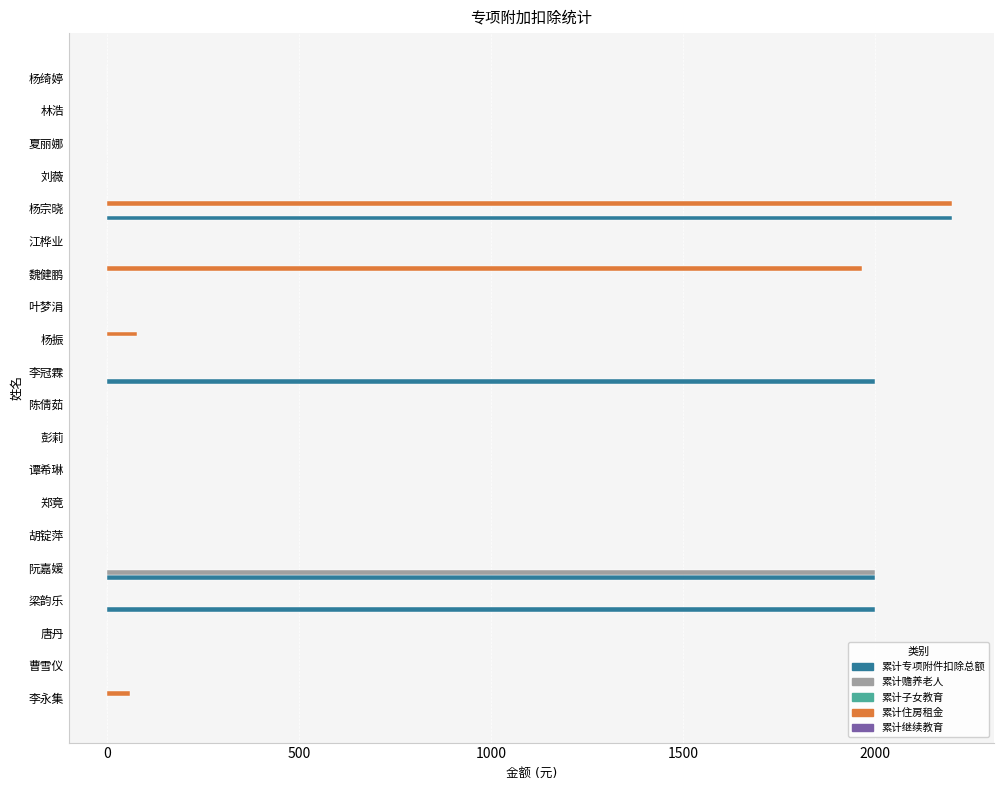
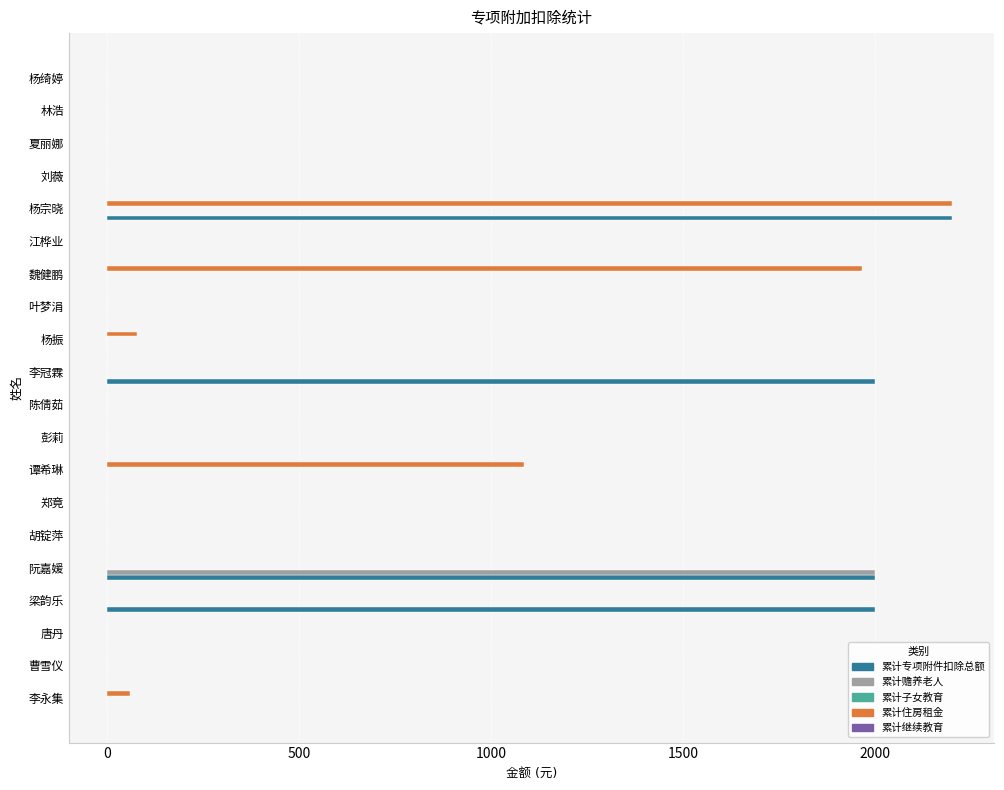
累计住房租金, 谭希琳: 0 -> 1090
